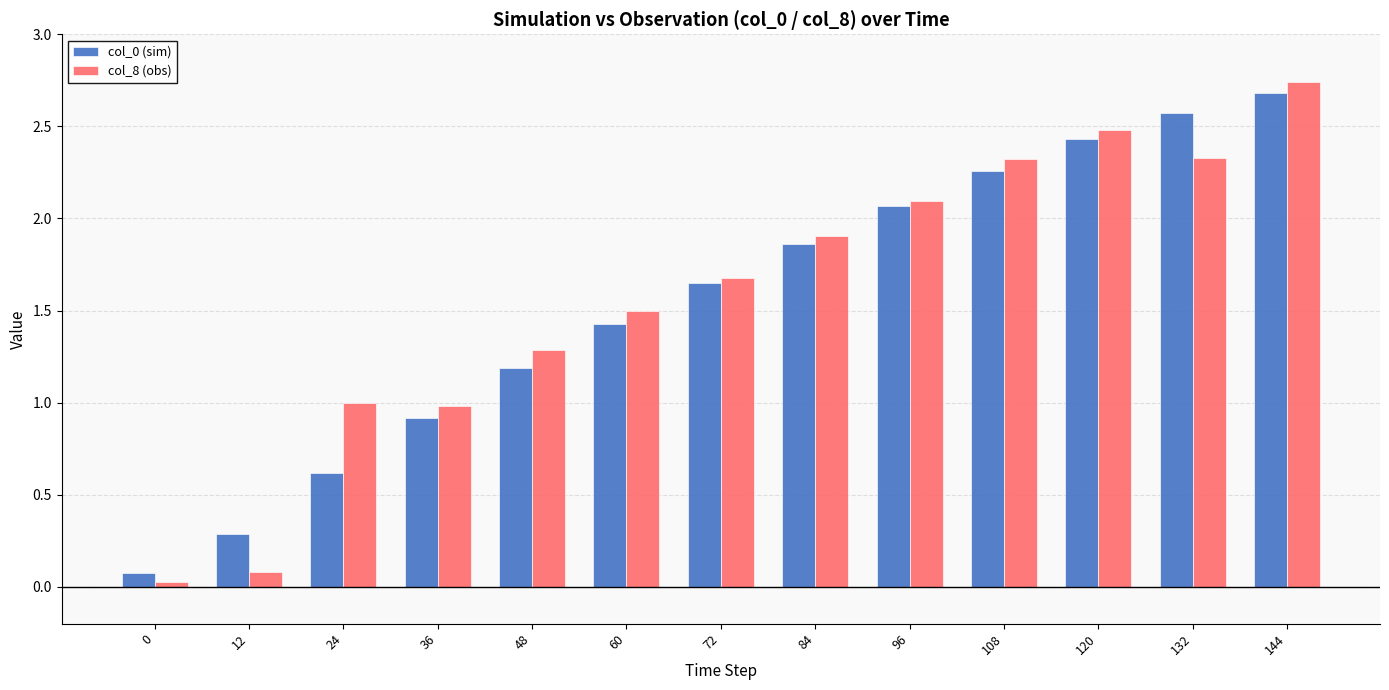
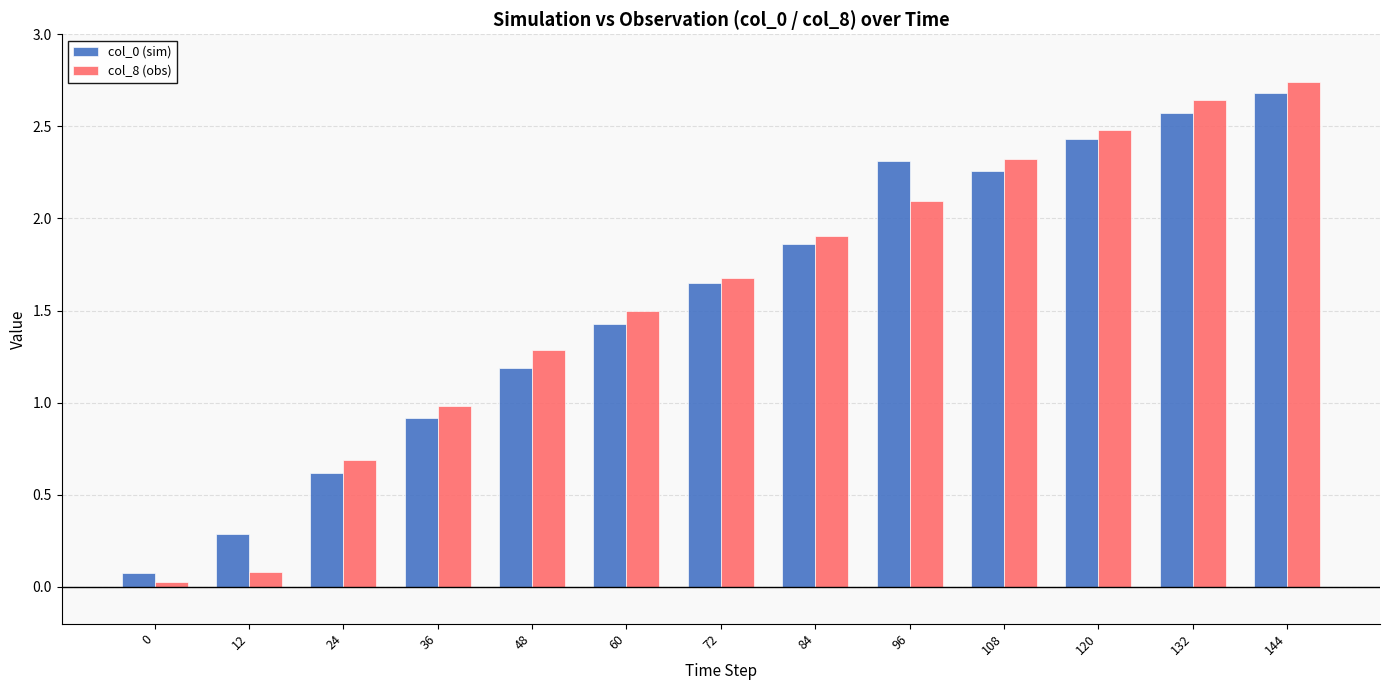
col_8 (obs), 24: 1.00 -> 0.69
col_0 (sim), 96: 2.07 -> 2.31
col_8 (obs), 132: 2.33 -> 2.64
